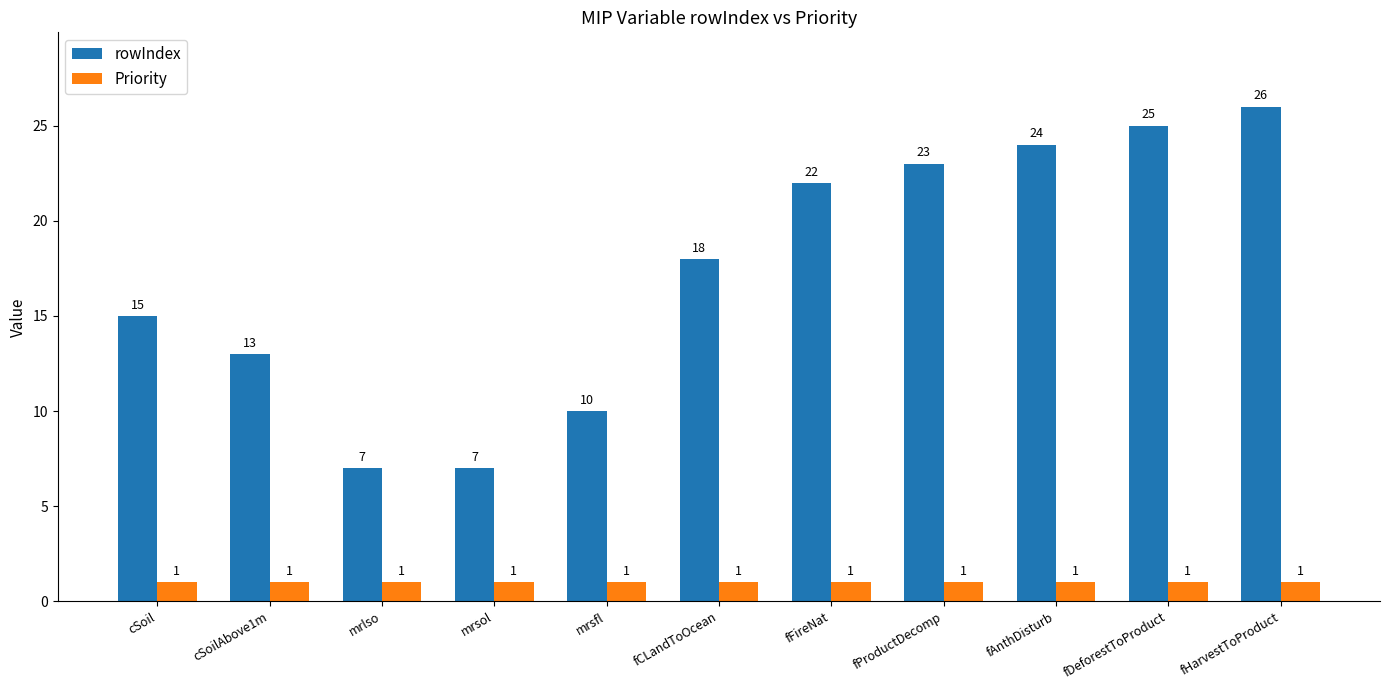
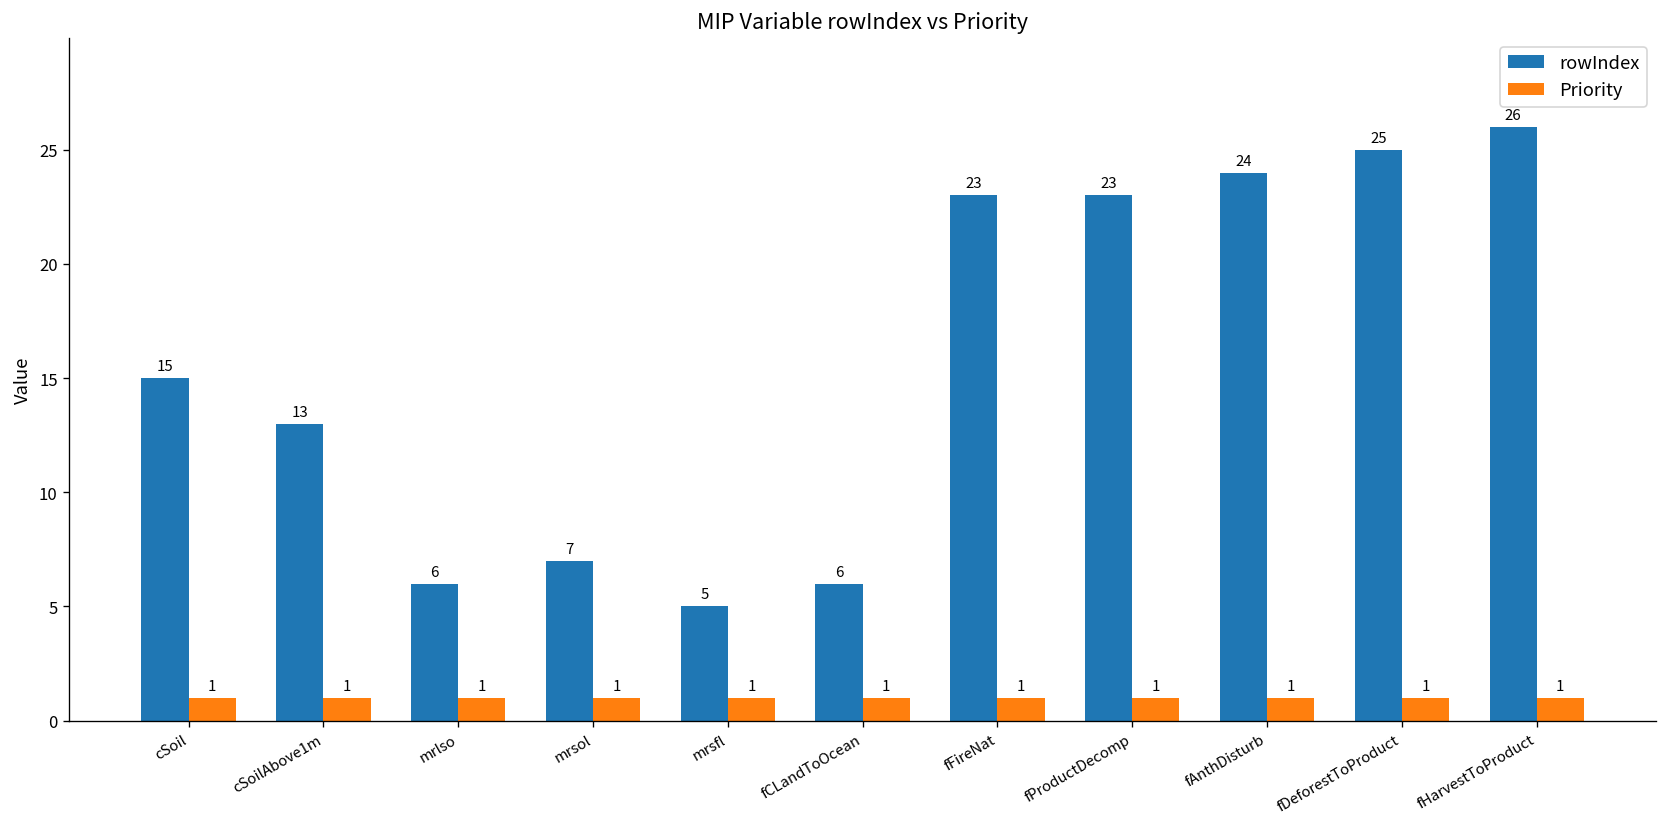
rowIndex, mrlso: 7 -> 6
rowIndex, mrsfl: 10 -> 5
rowIndex, fCLandToOcean: 18 -> 6
rowIndex, fFireNat: 22 -> 23
